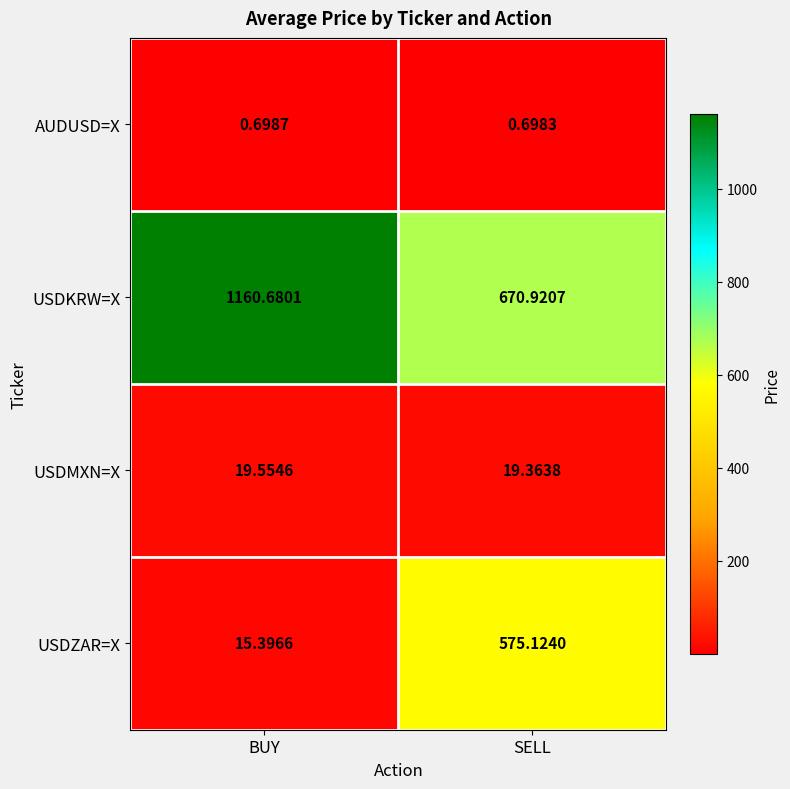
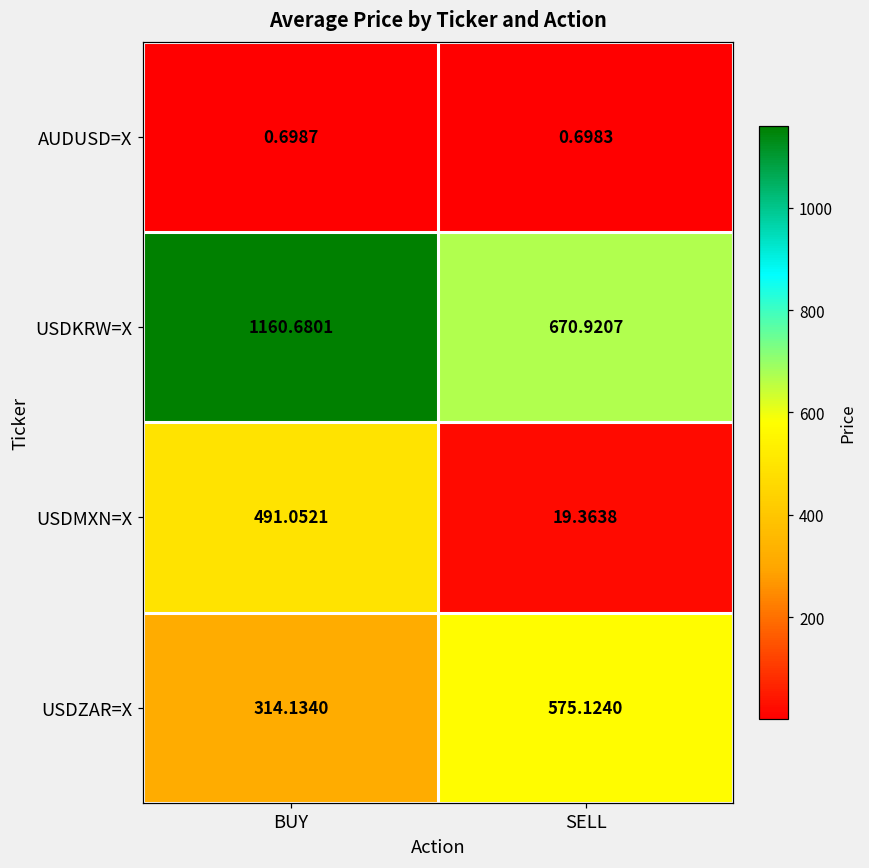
USDMXN=X, BUY: 19.5546 -> 491.0521
USDZAR=X, BUY: 15.3966 -> 314.1340
